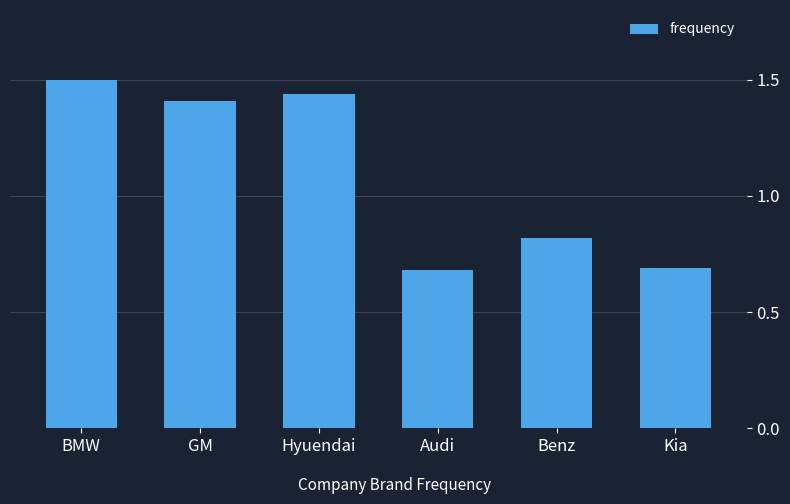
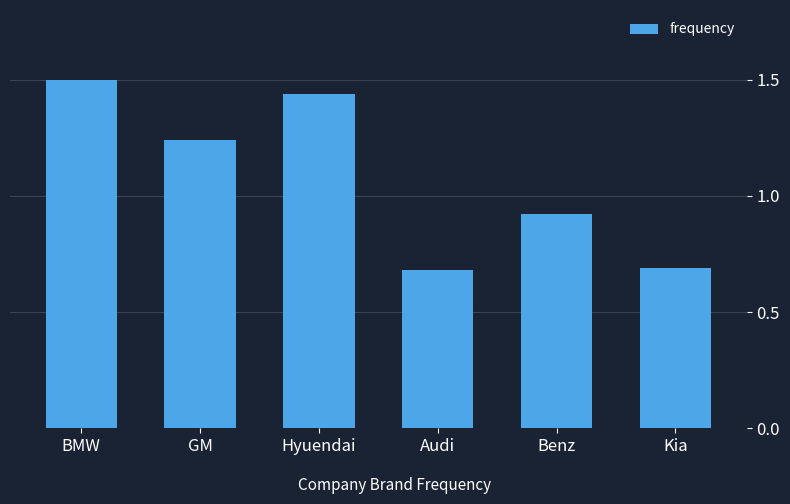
GM: 1.41 -> 1.24
Benz: 0.82 -> 0.92
